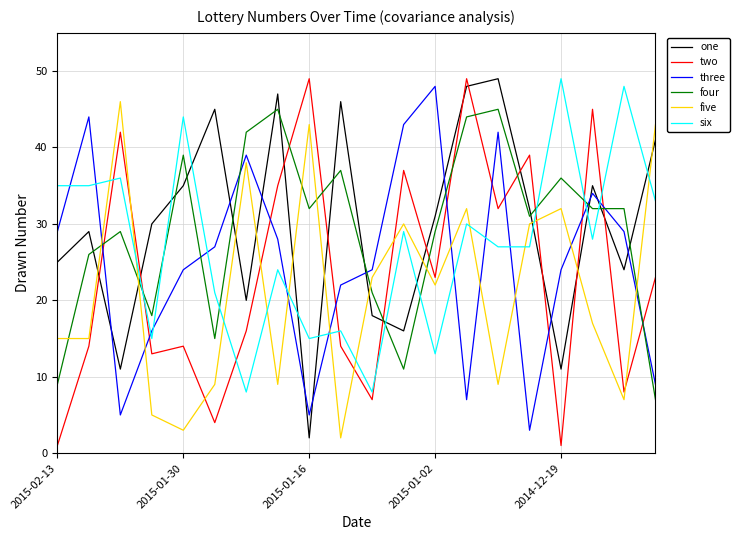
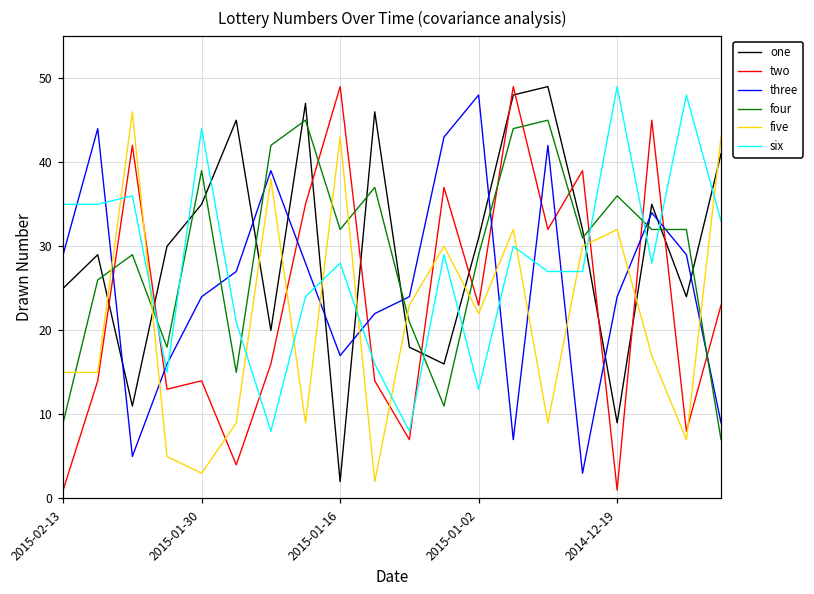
three, 2015-01-16: 5 -> 17
six, 2015-01-16: 15 -> 28
one, 2014-12-19: 11 -> 9
